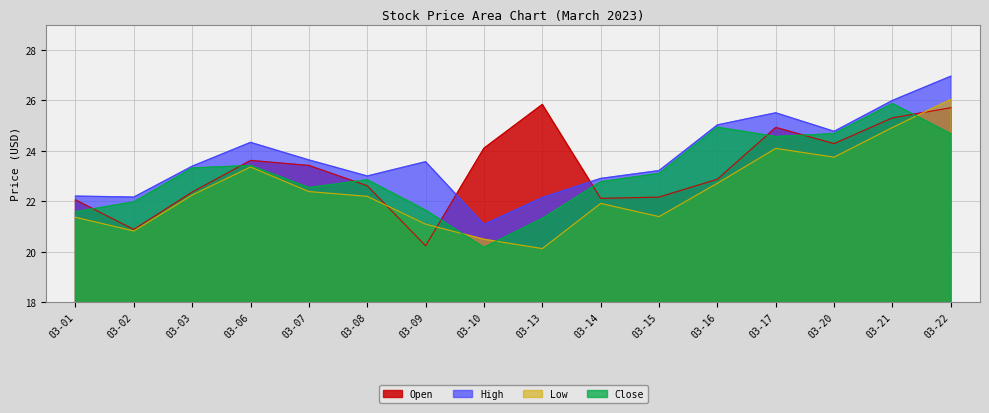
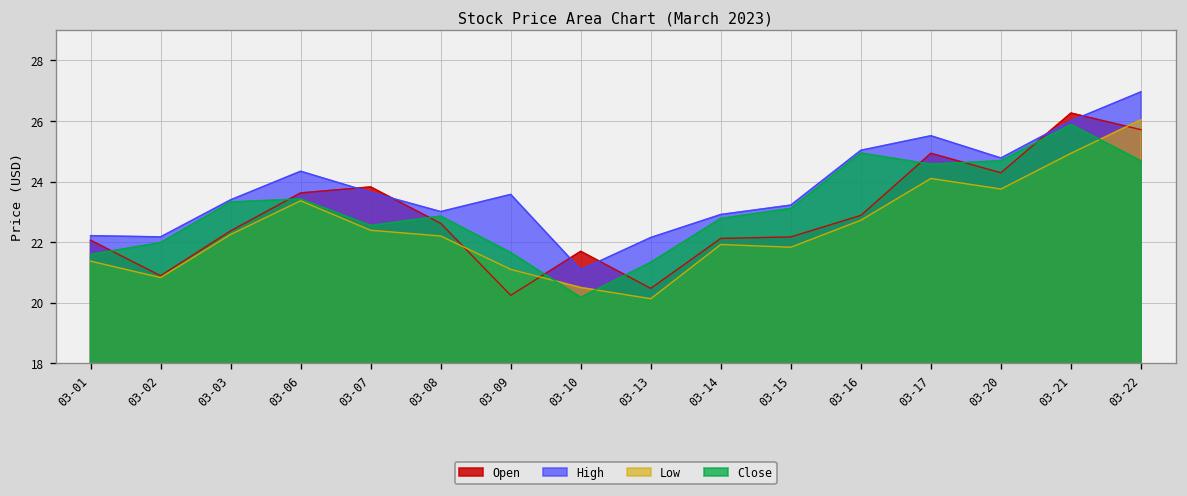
Open, 03-07: 23.4 -> 23.8
Open, 03-10: 24.1 -> 21.7
Open, 03-13: 25.8 -> 20.5
Low, 03-15: 21.4 -> 21.8
Open, 03-21: 25.3 -> 26.3
